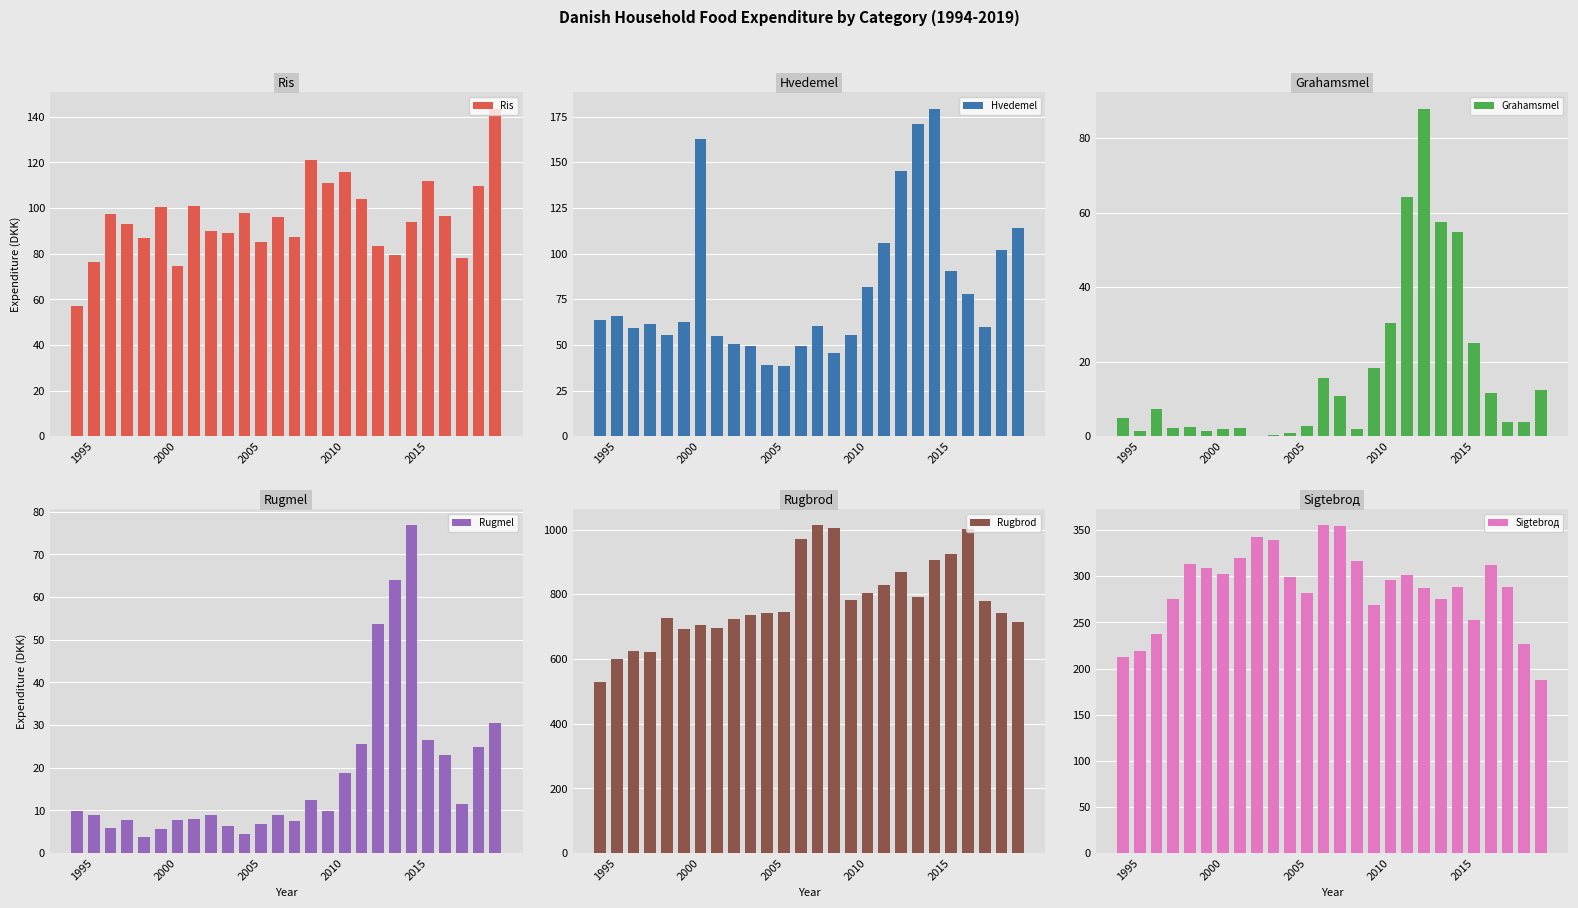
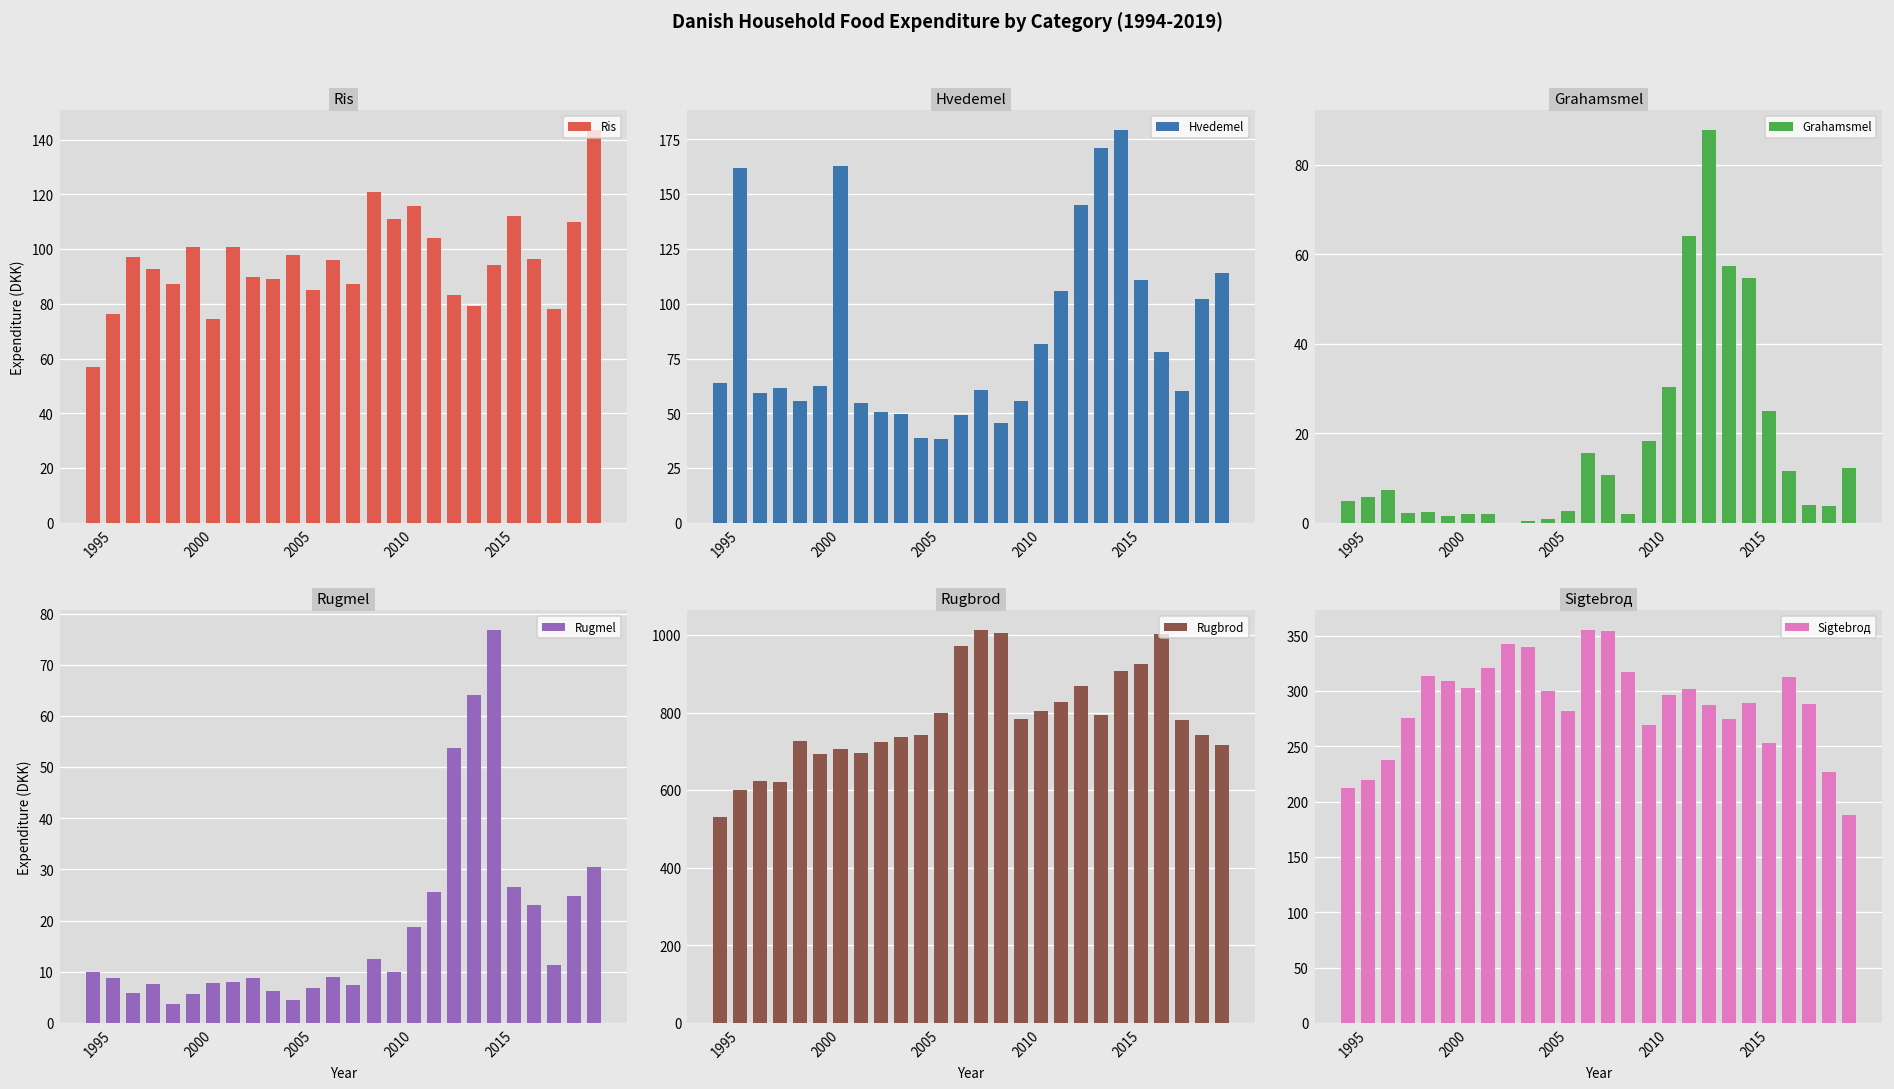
Hvedemel, 1995: 66 -> 162
Hvedemel, 2015: 91 -> 111
Grahamsmel, 1995: 2 -> 6
Rugbrod, 2005: 750 -> 800
